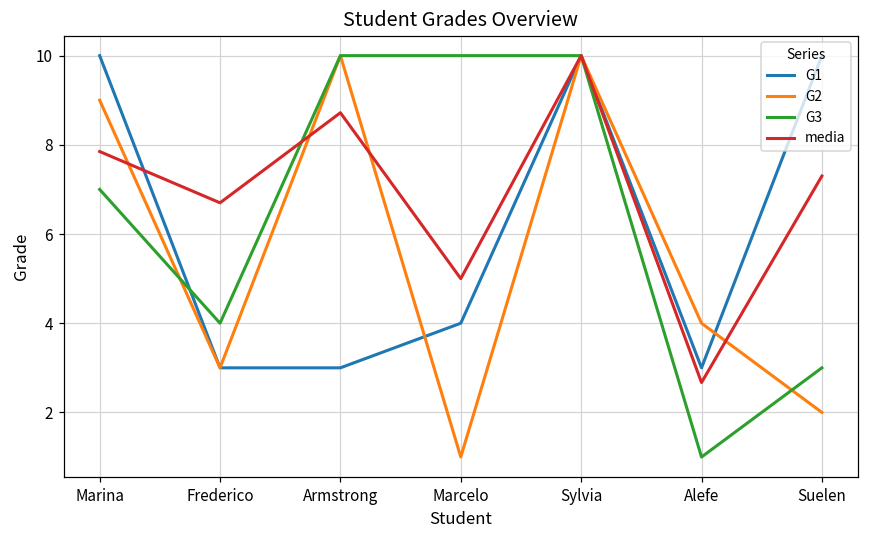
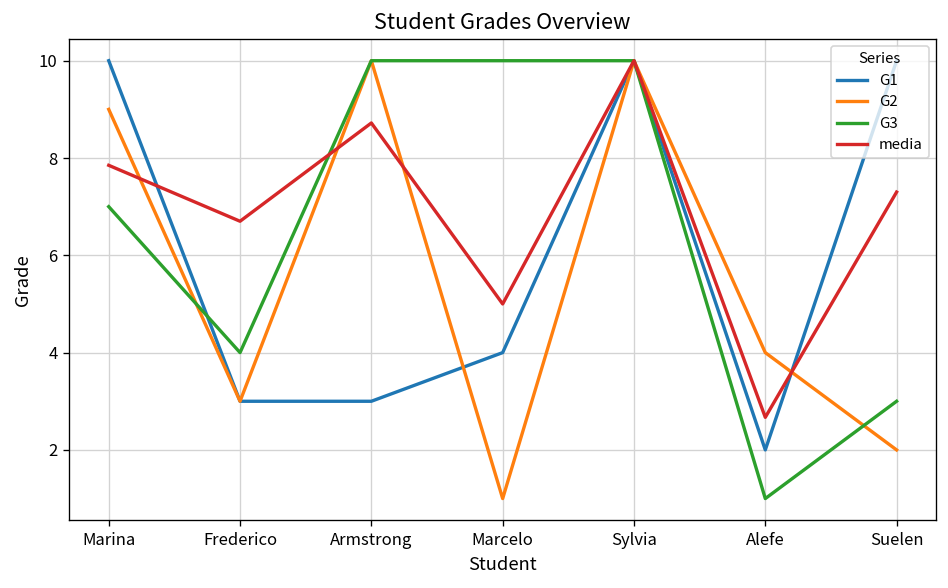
G1, Alefe: 3 -> 2
